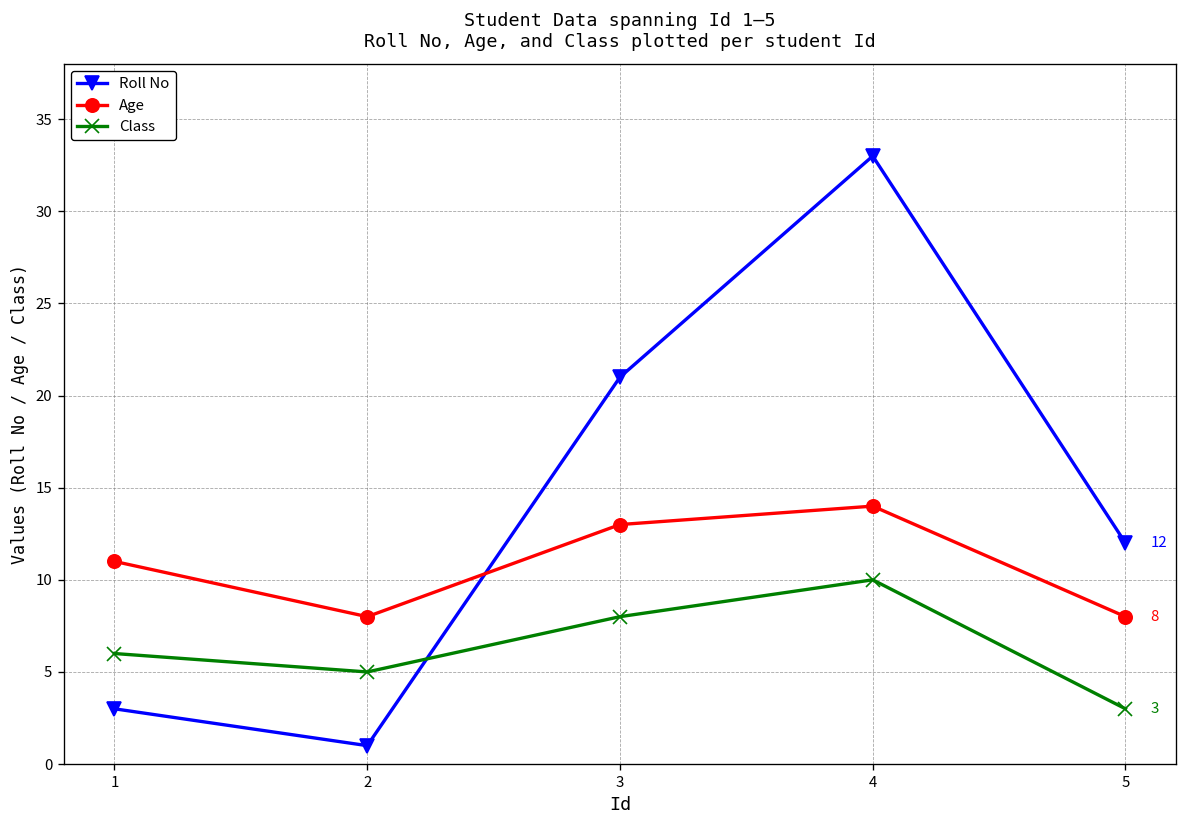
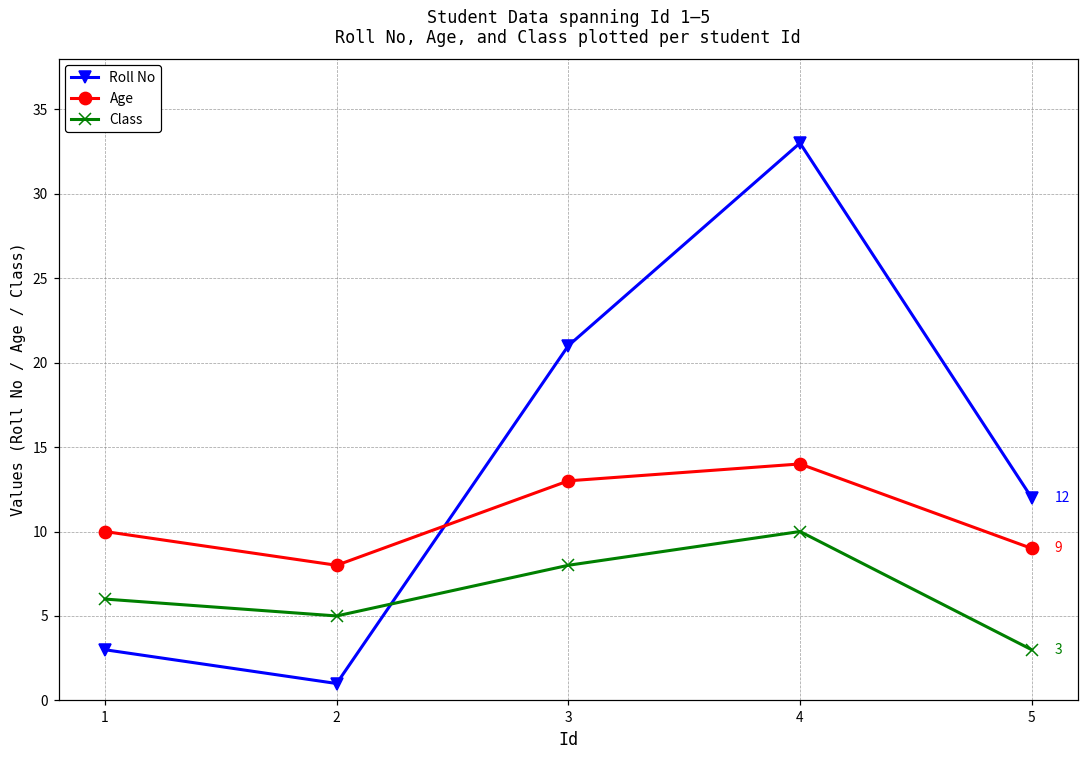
Age, 1: 11 -> 10
Age, 5: 8 -> 9
